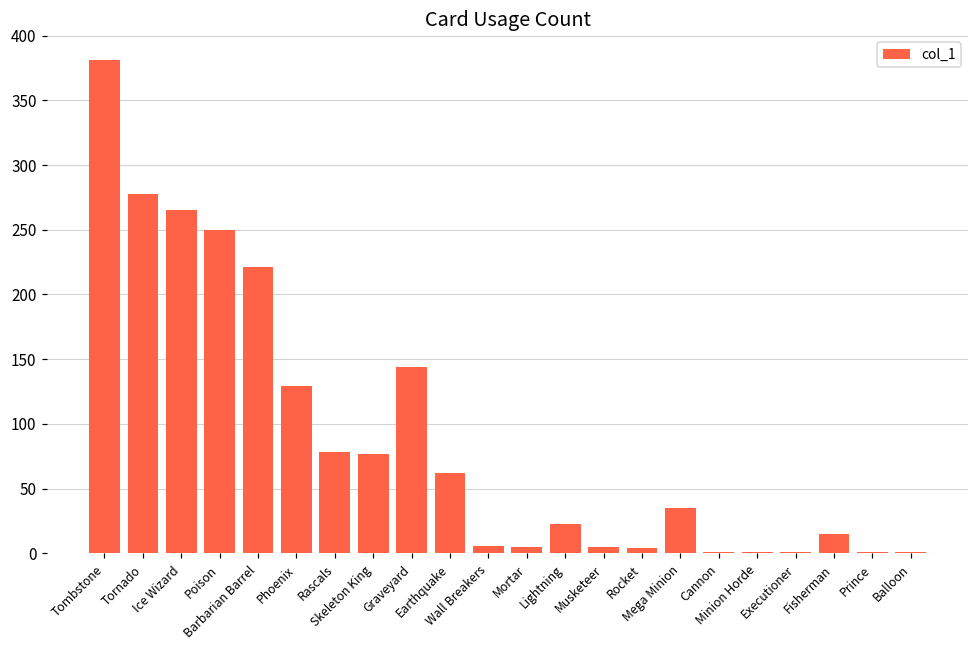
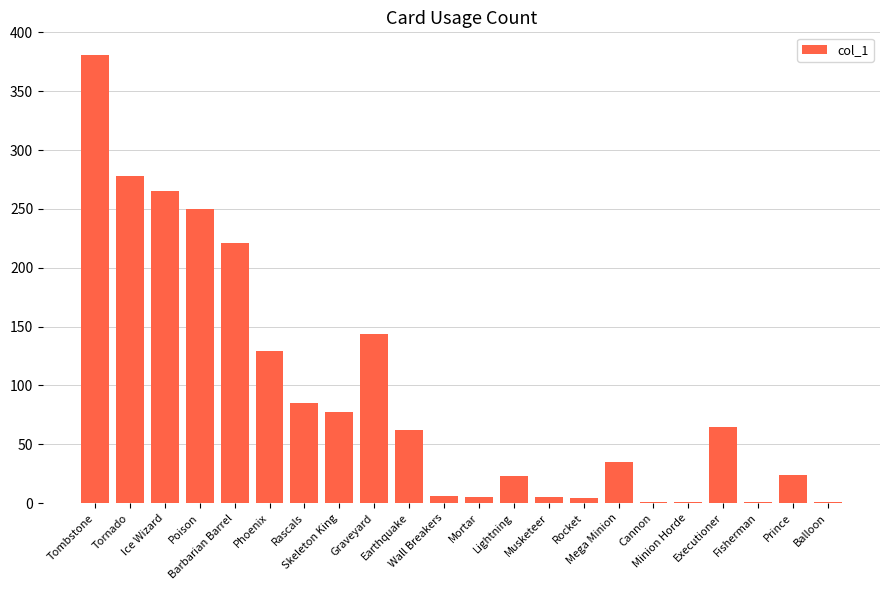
Rascals: 78 -> 85
Executioner: 1 -> 65
Fisherman: 15 -> 1
Prince: 1 -> 24
